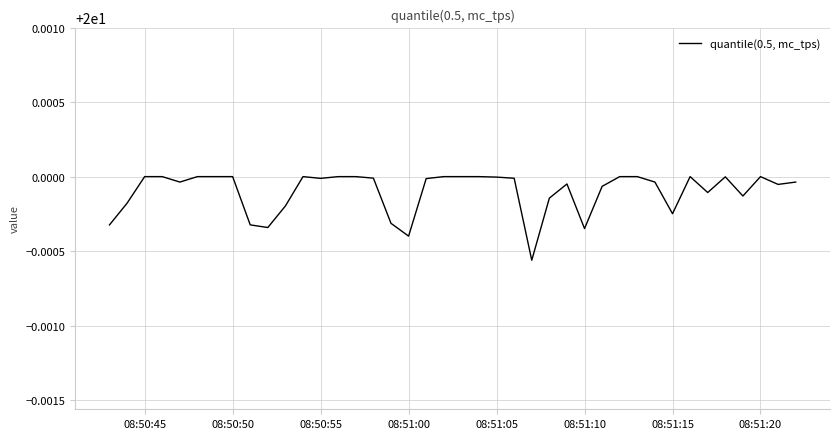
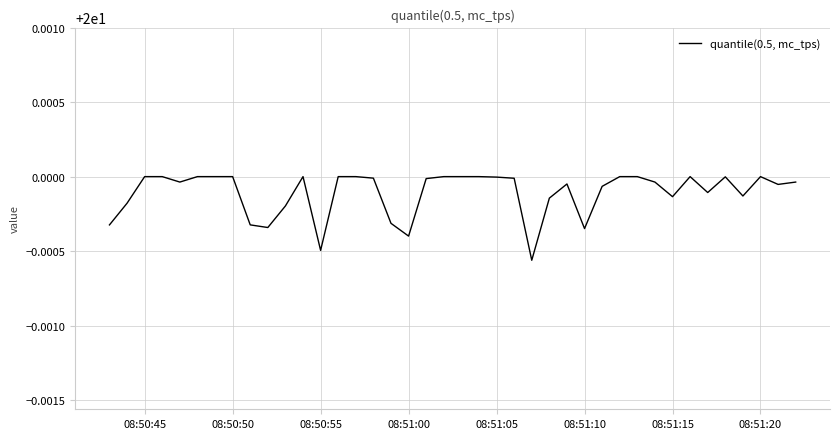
08:50:55: 19.99999 -> 19.99951
08:51:15: 19.99975 -> 19.99987
